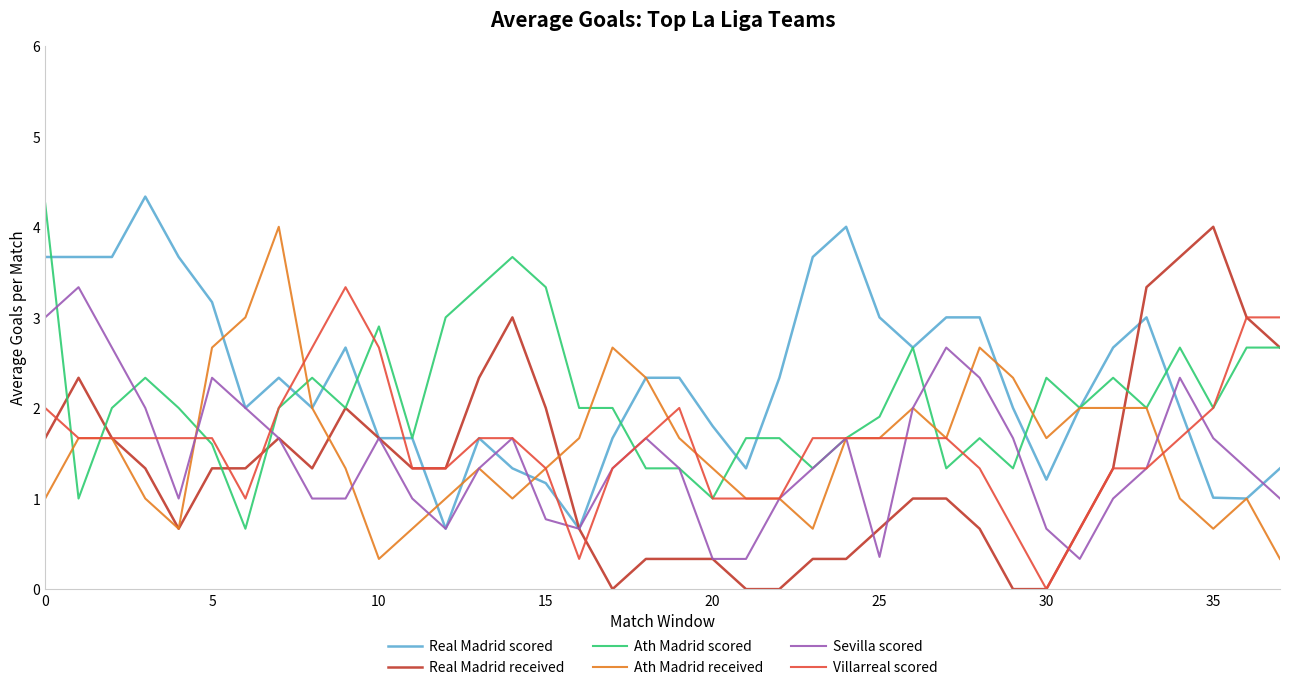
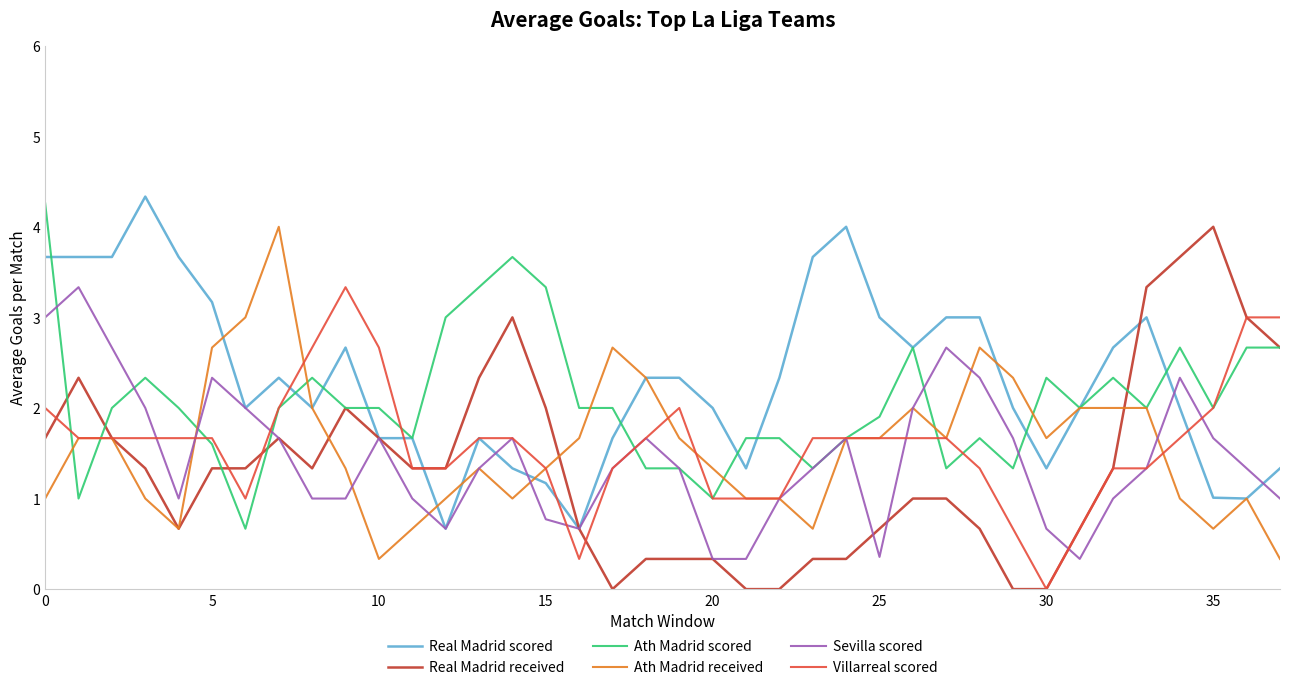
Ath Madrid scored, 10: 2.9 -> 2.0
Real Madrid scored, 20: 1.8 -> 2.0
Real Madrid scored, 30: 1.2 -> 1.3
